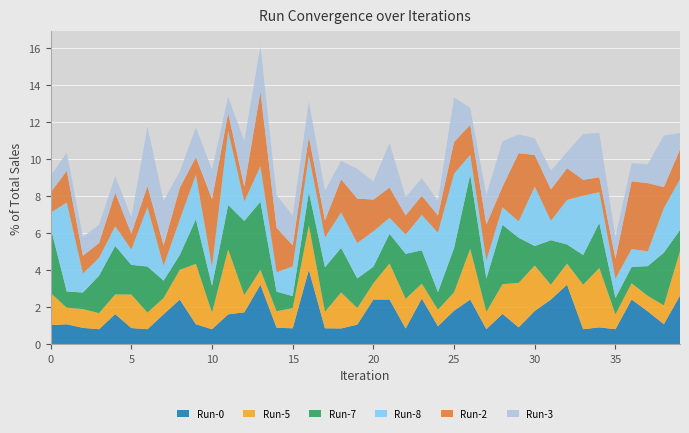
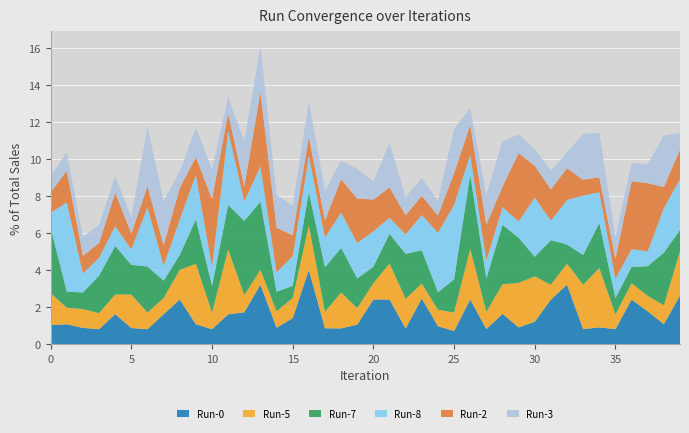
Run-0, 15: 0.9 -> 1.4
Run-0, 25: 1.8 -> 0.7
Run-7, 25: 2.4 -> 1.8
Run-0, 30: 1.8 -> 1.2
